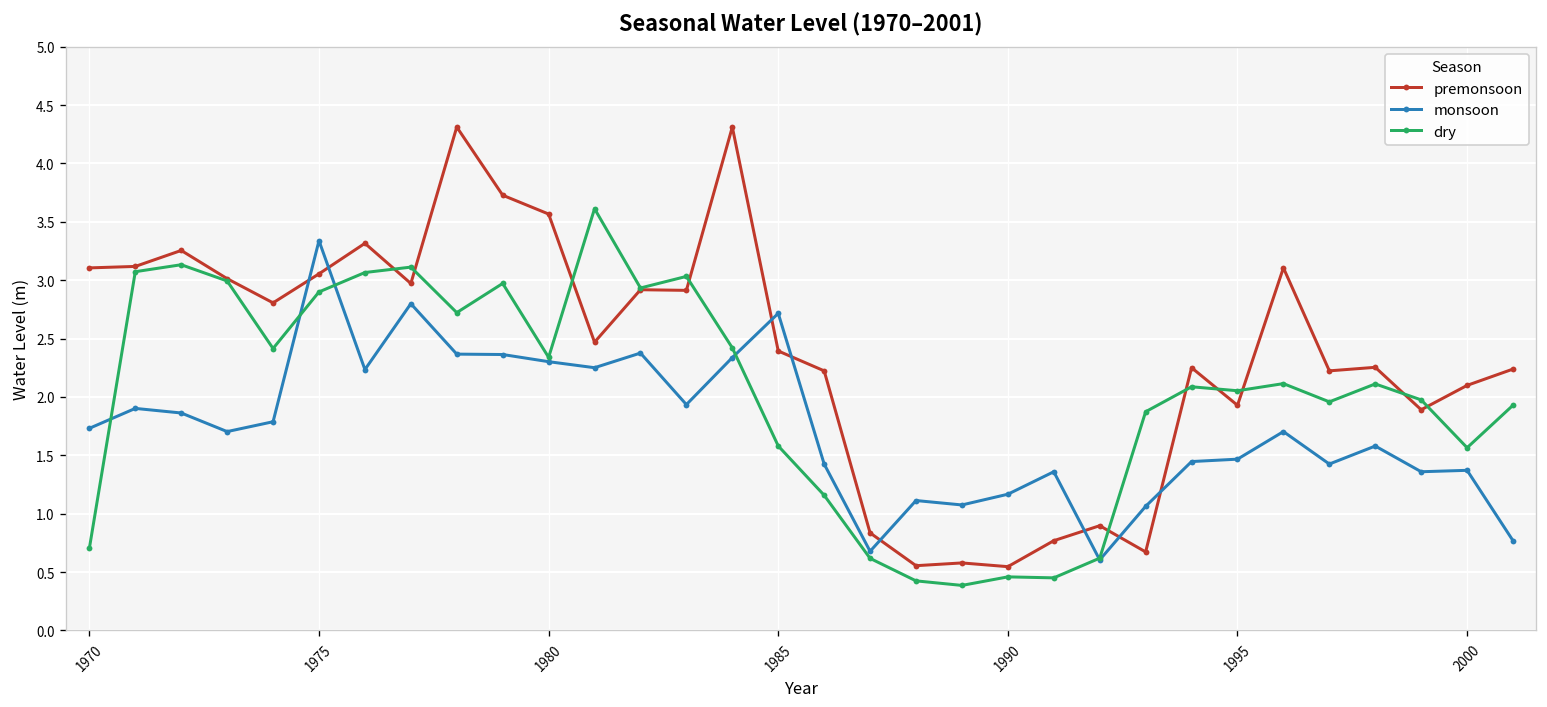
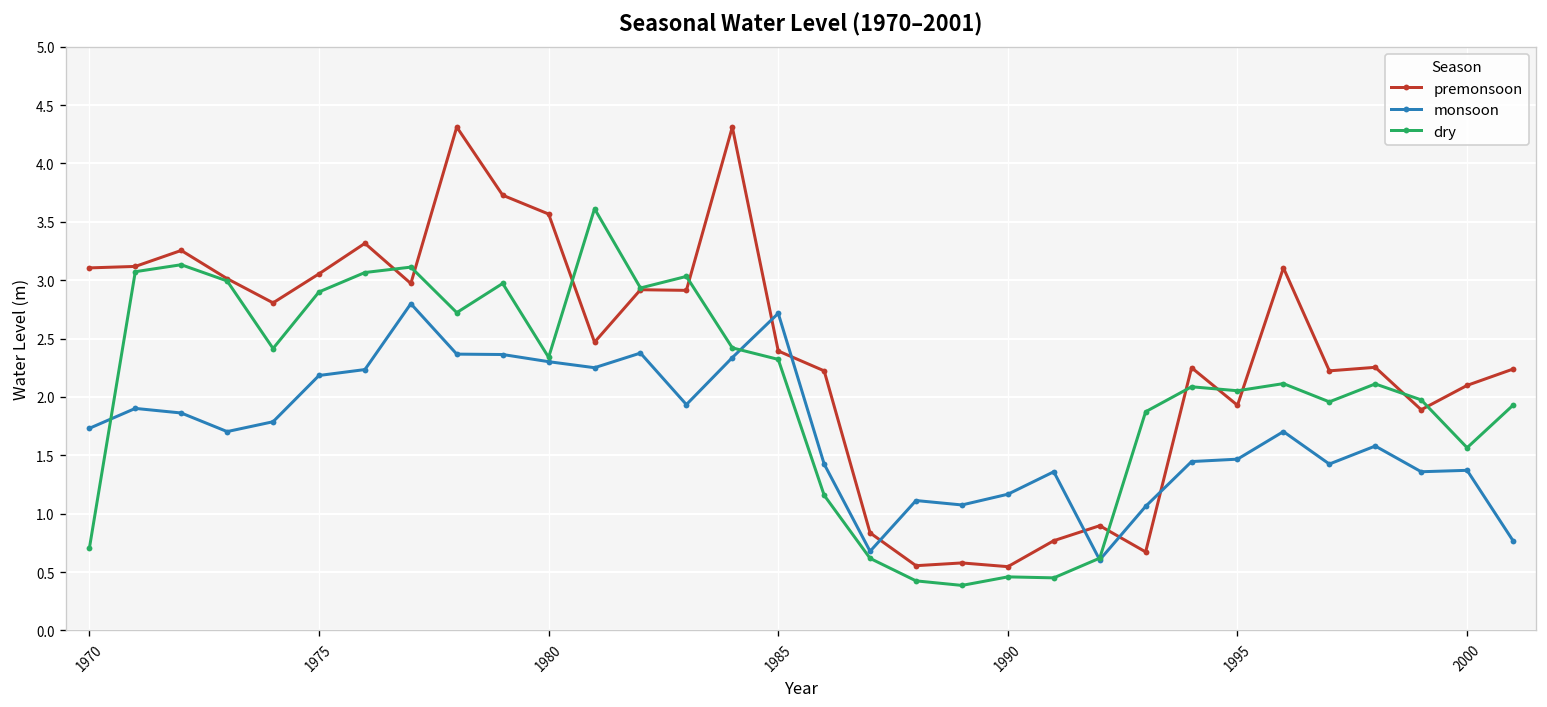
monsoon, 1975: 3.3 -> 2.2
dry, 1985: 1.6 -> 2.3
